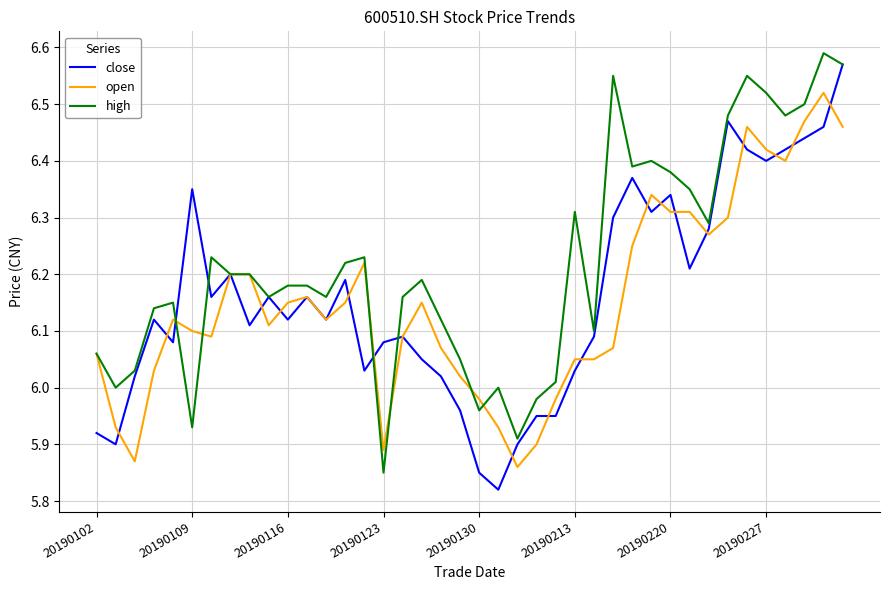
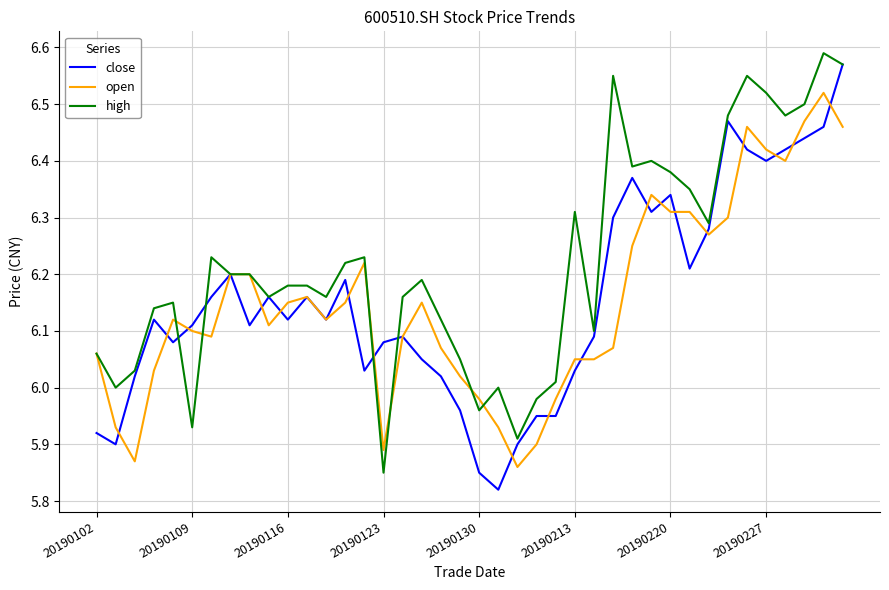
close, 20190109: 6.35 -> 6.11
